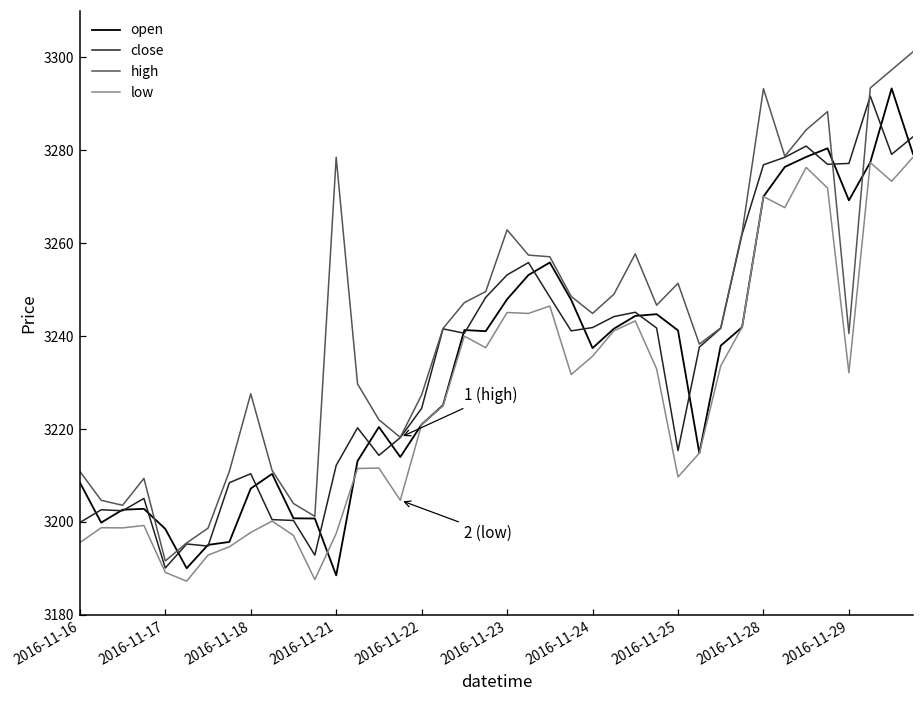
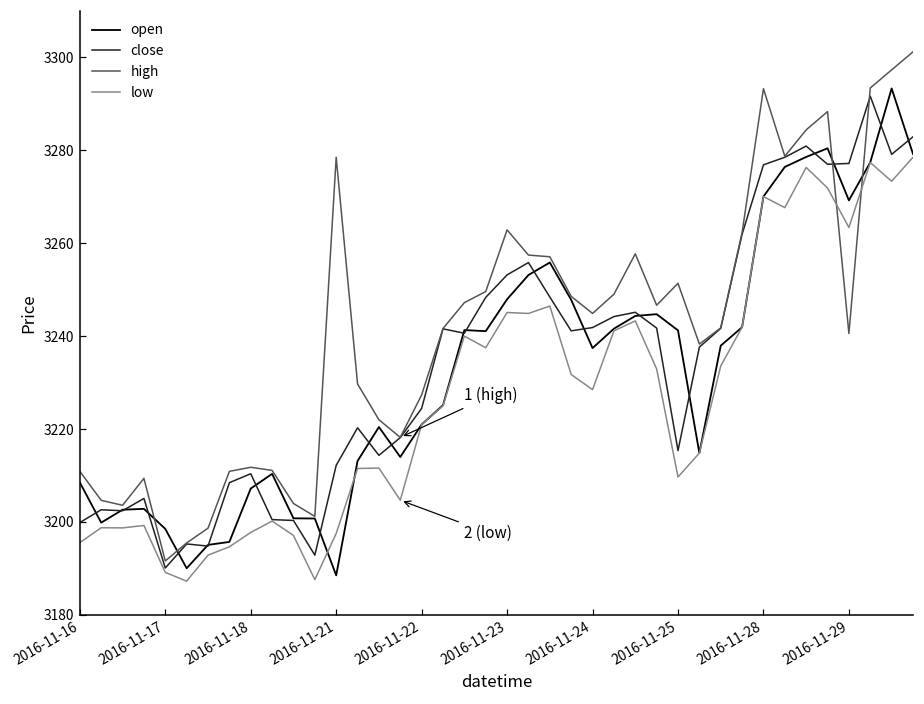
high, 2016-11-18: 3228 -> 3212
low, 2016-11-24: 3236 -> 3228
low, 2016-11-29: 3232 -> 3263
